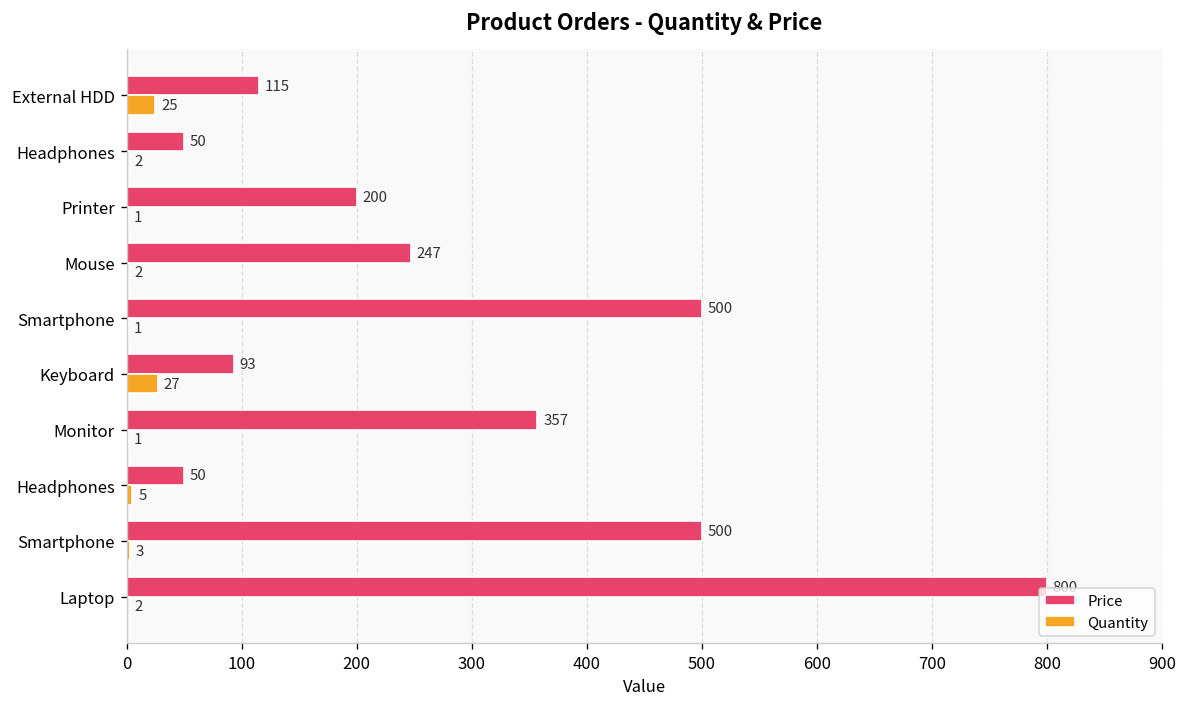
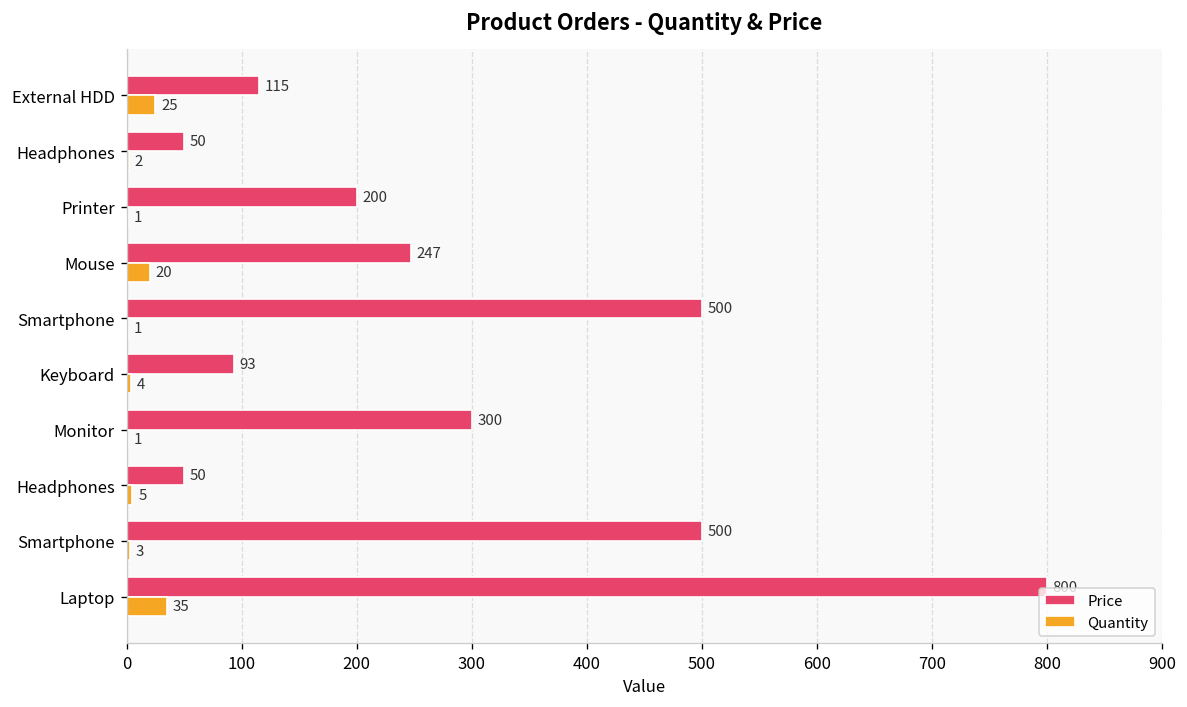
Quantity, Mouse: 2 -> 20
Quantity, Keyboard: 27 -> 4
Price, Monitor: 357 -> 300
Quantity, Laptop: 2 -> 35
